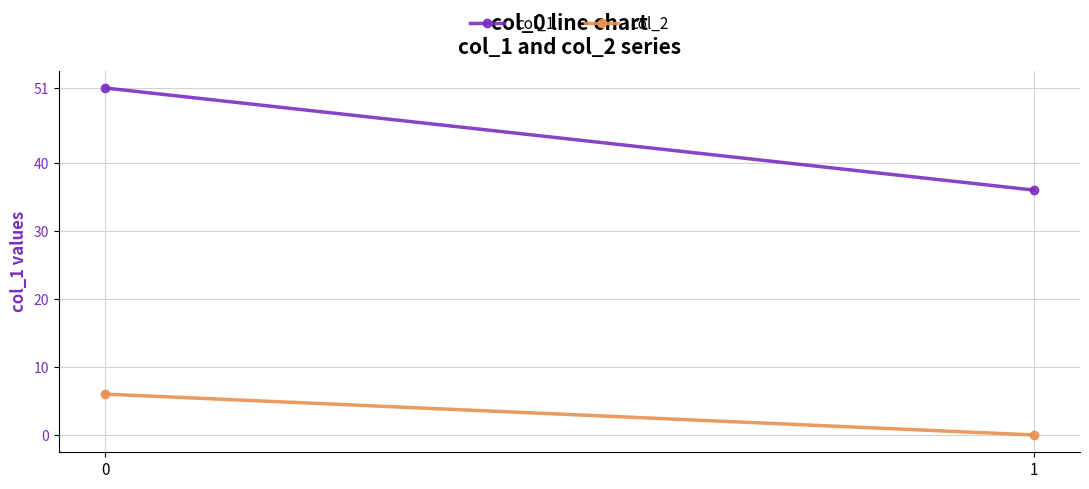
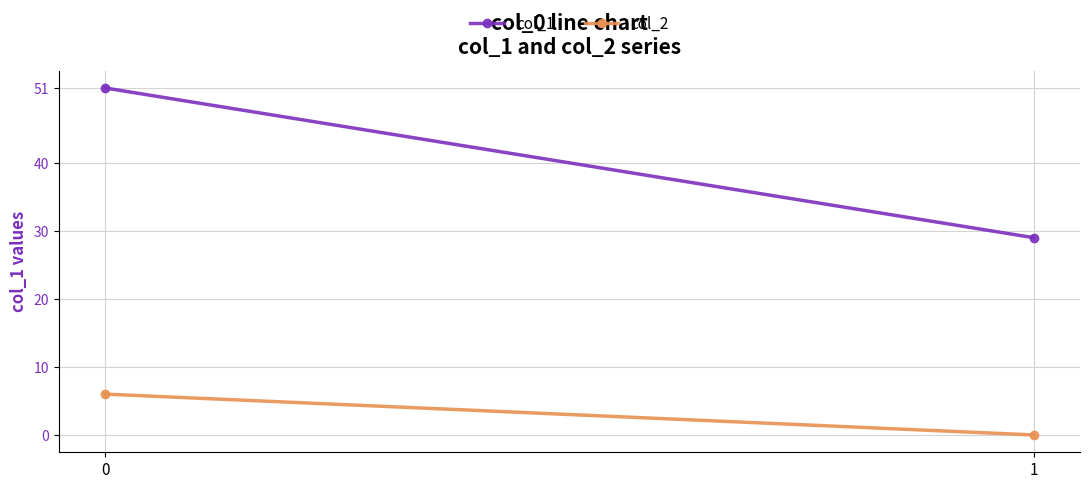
col_1, 1: 36 -> 29
